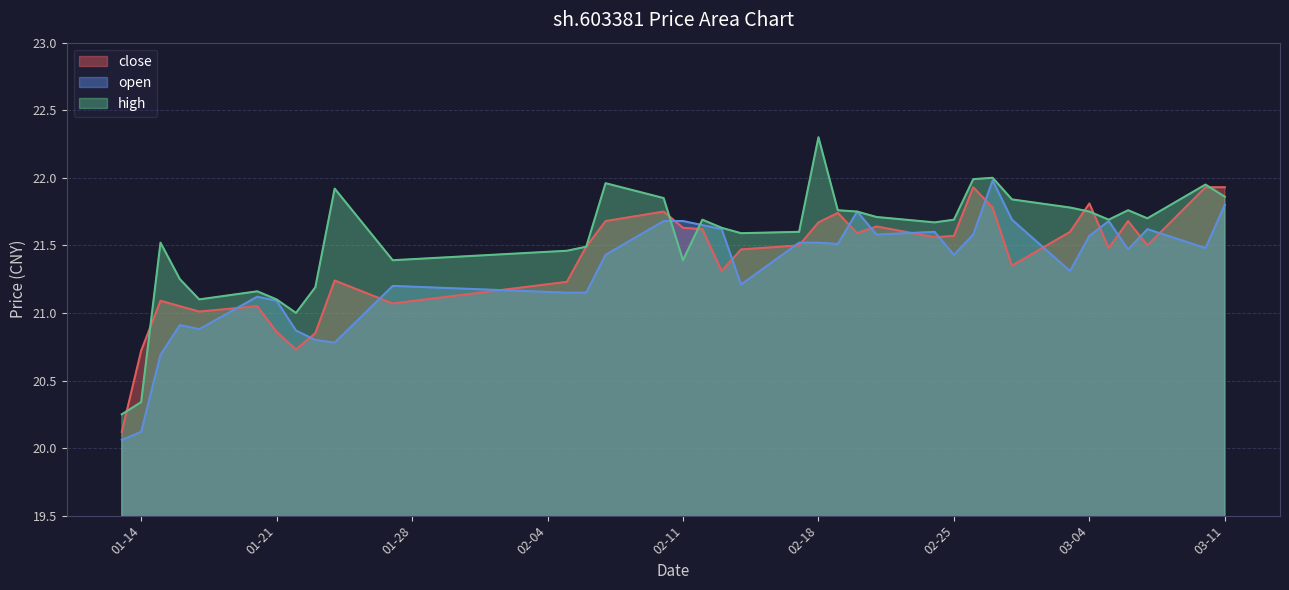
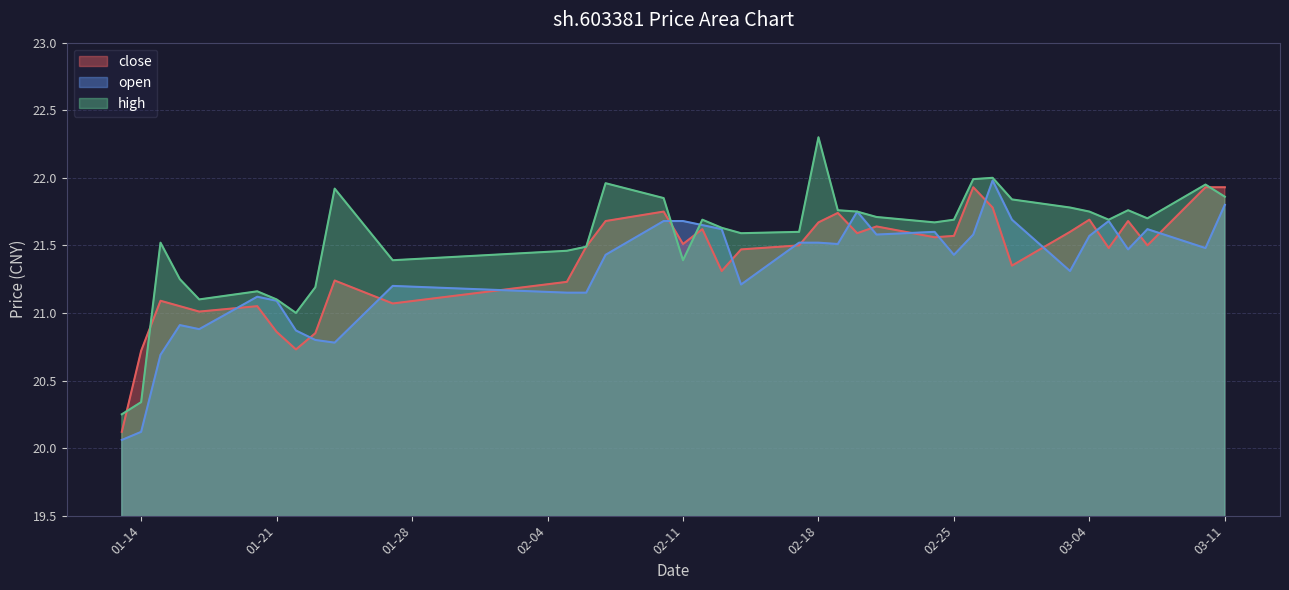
close, 02-11: 21.63 -> 21.51
close, 03-04: 21.81 -> 21.69
